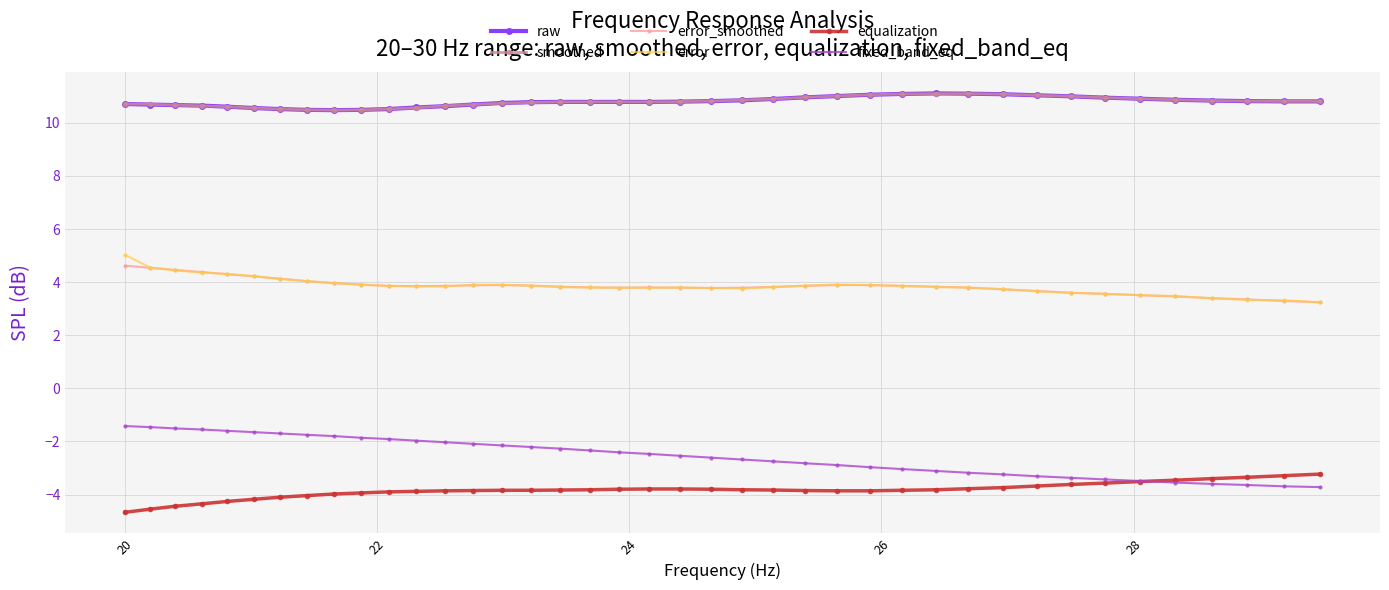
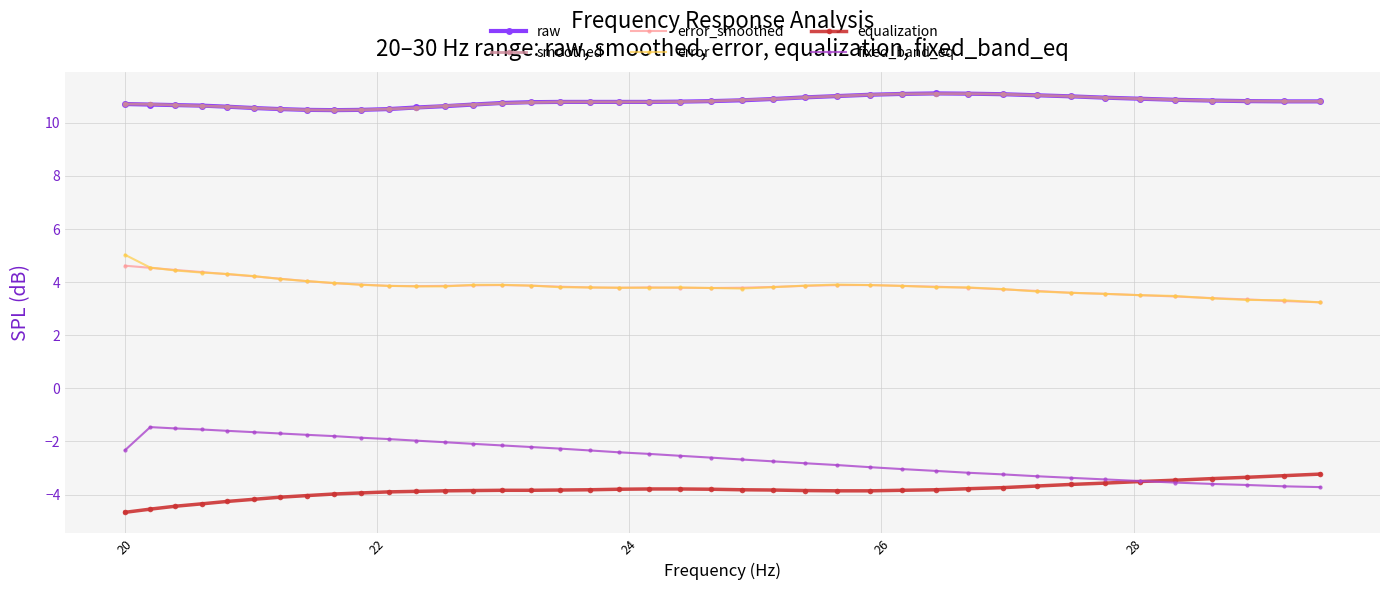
fixed_band_eq, 20: -1.4 -> -2.3
